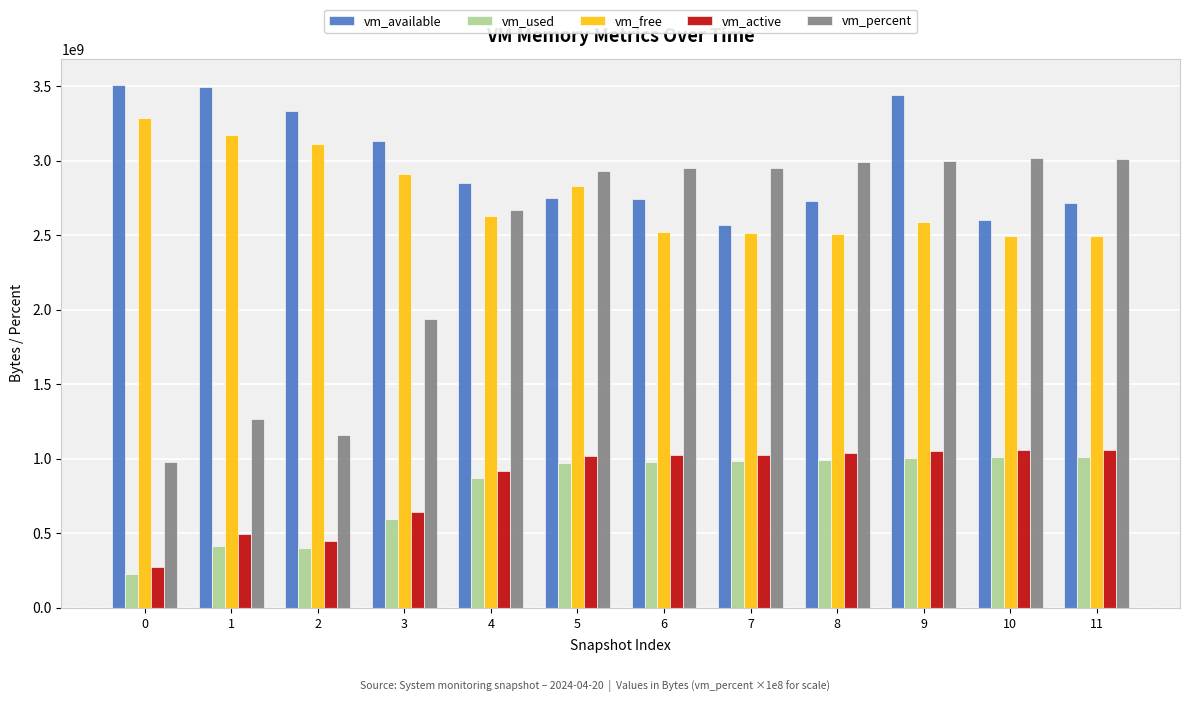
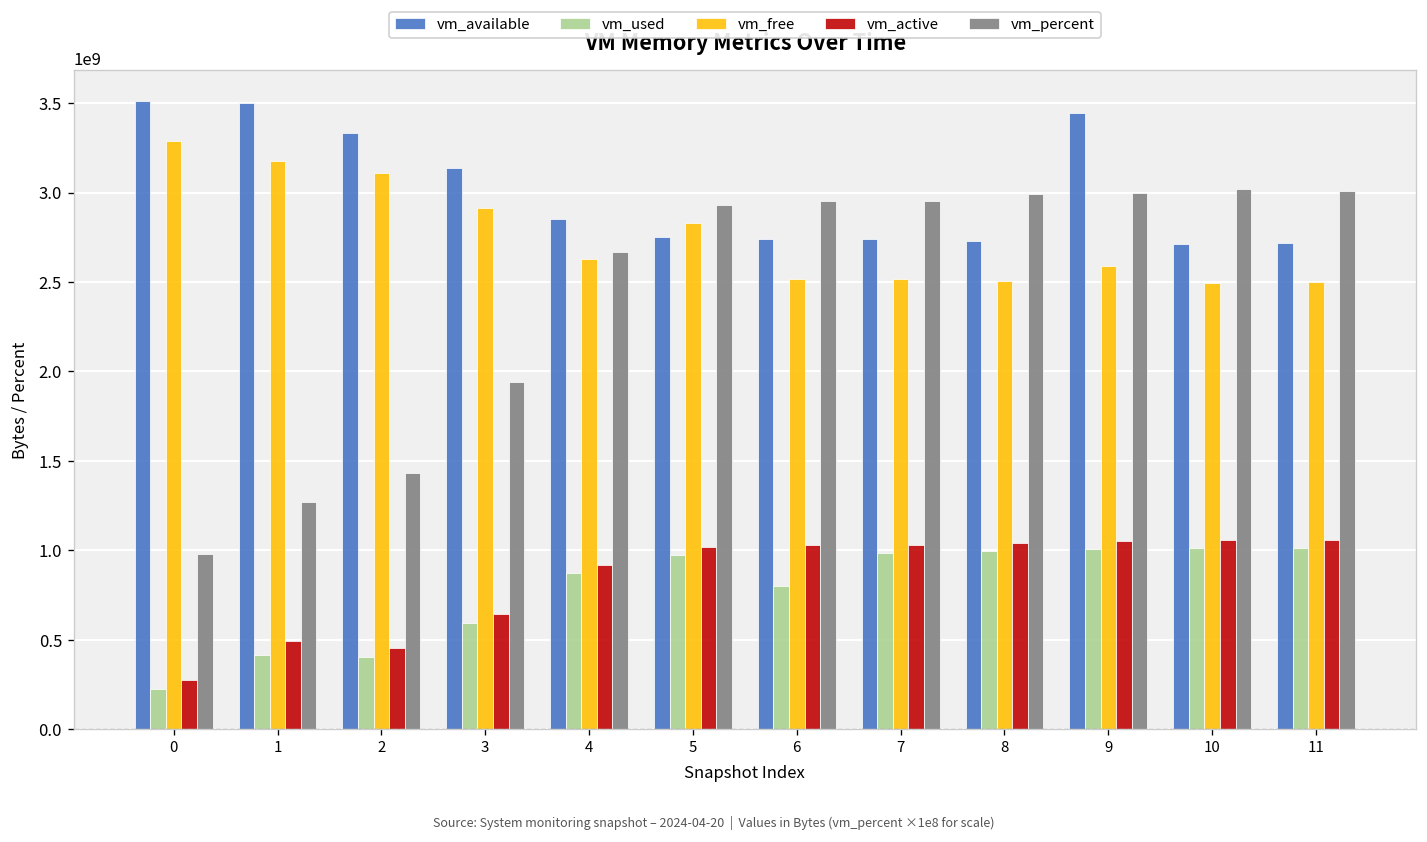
vm_percent, 2: 1160000000 -> 1430000000
vm_used, 6: 980000000 -> 800000000
vm_available, 7: 2570000000 -> 2740000000
vm_available, 10: 2600000000 -> 2710000000
